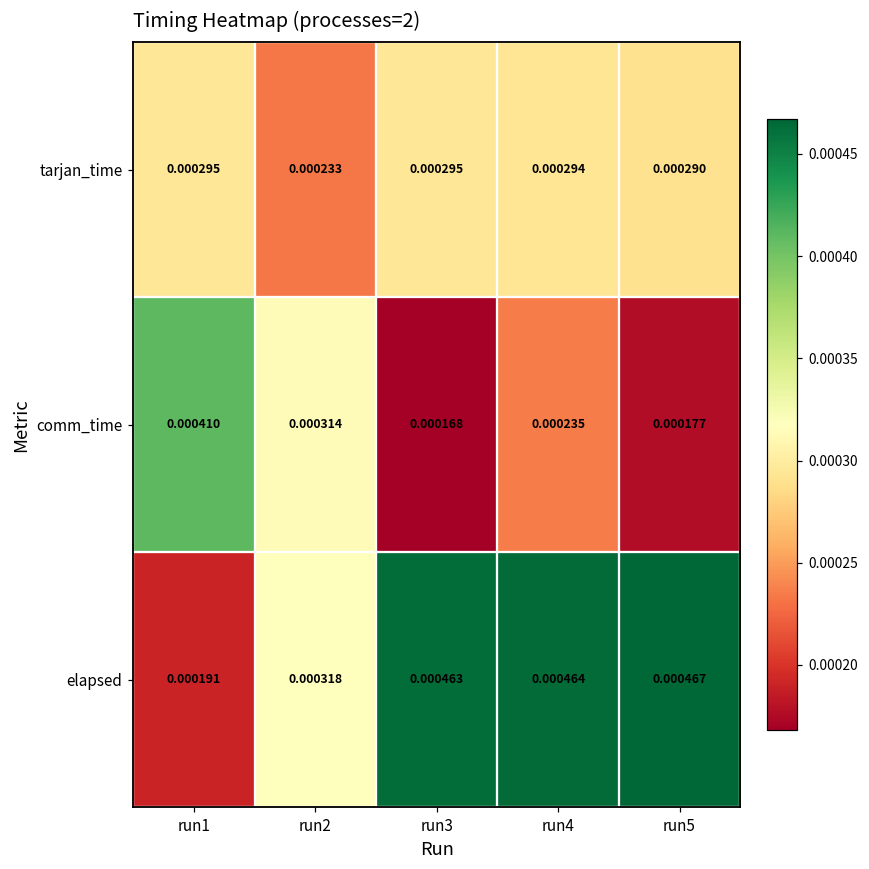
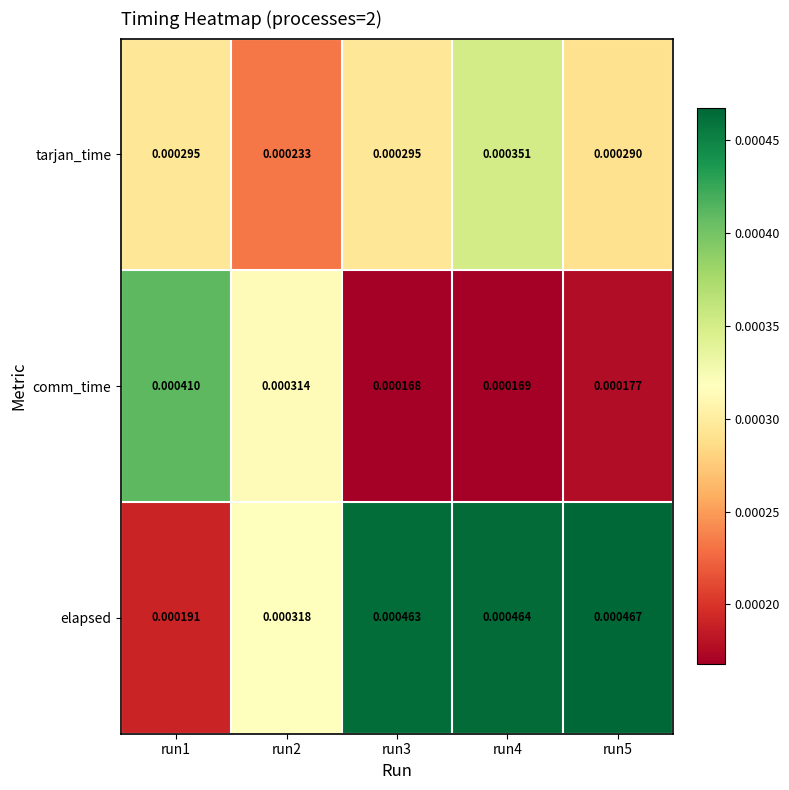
tarjan_time, run4: 0.000294 -> 0.000351
comm_time, run4: 0.000235 -> 0.000169
